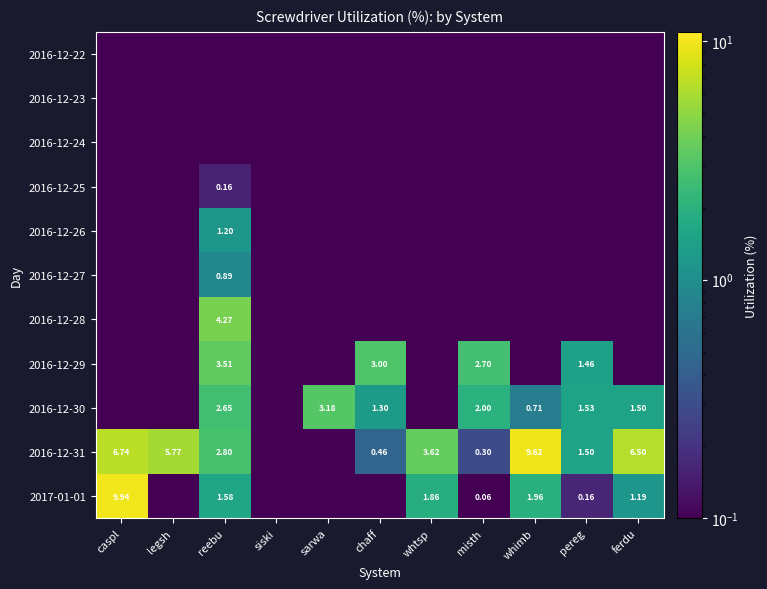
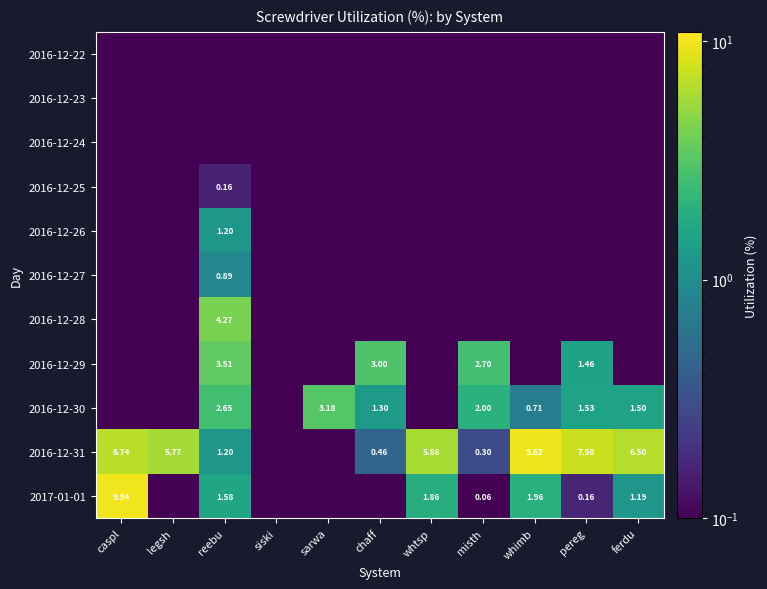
2016-12-31, reebu: 2.80 -> 1.20
2016-12-31, whtsp: 3.62 -> 5.88
2016-12-31, pereg: 1.50 -> 7.50
